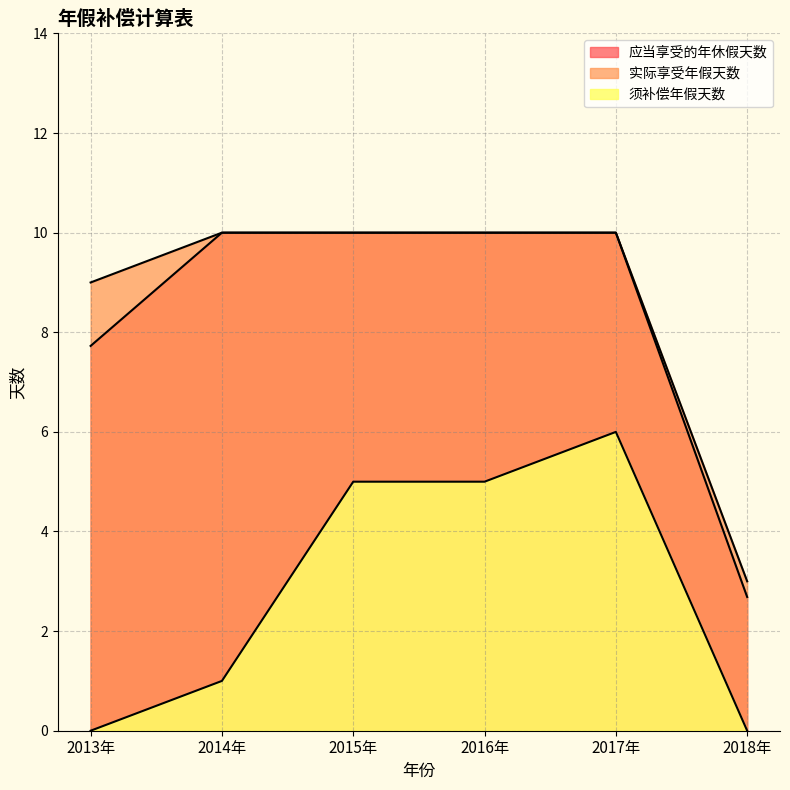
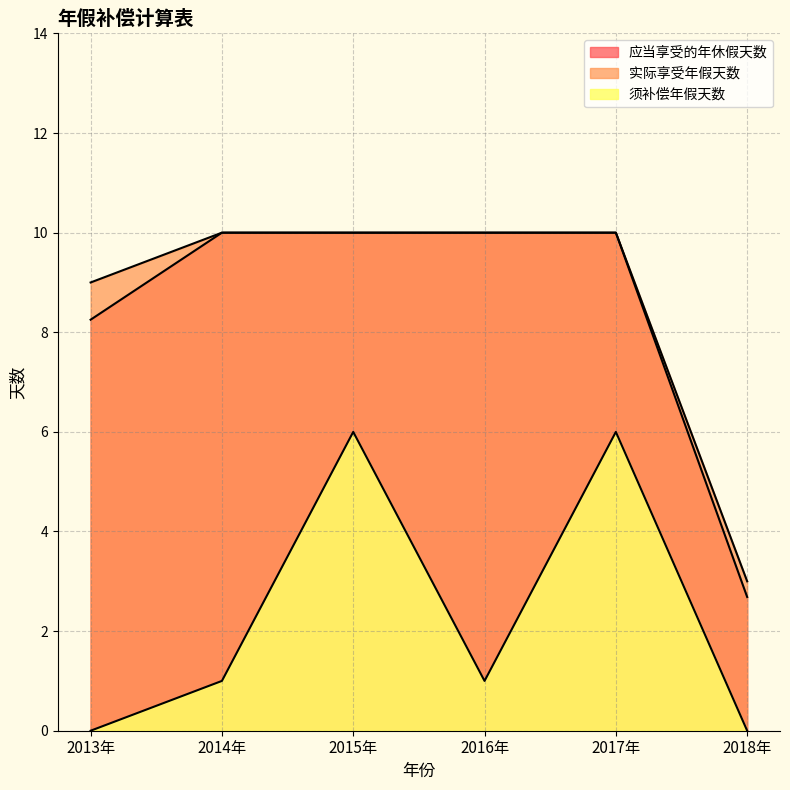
应当享受的年休假天数, 2013年: 7.7 -> 8.3
须补偿年假天数, 2015年: 5 -> 6
须补偿年假天数, 2016年: 5 -> 1
